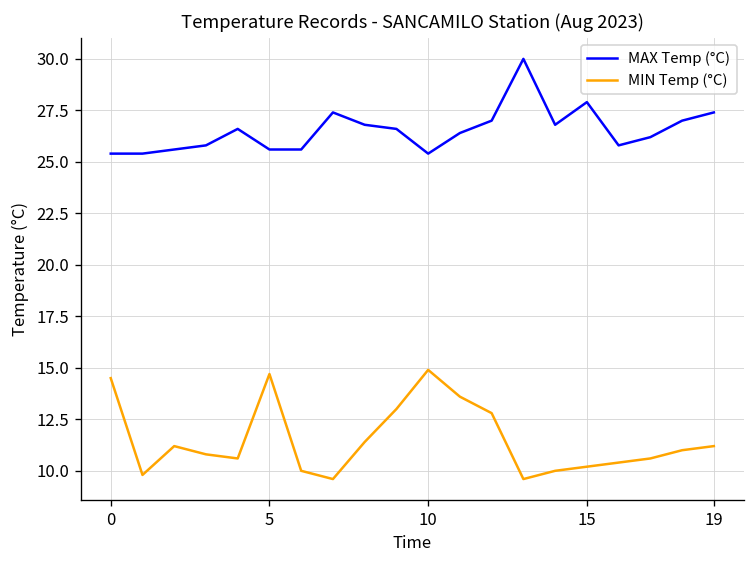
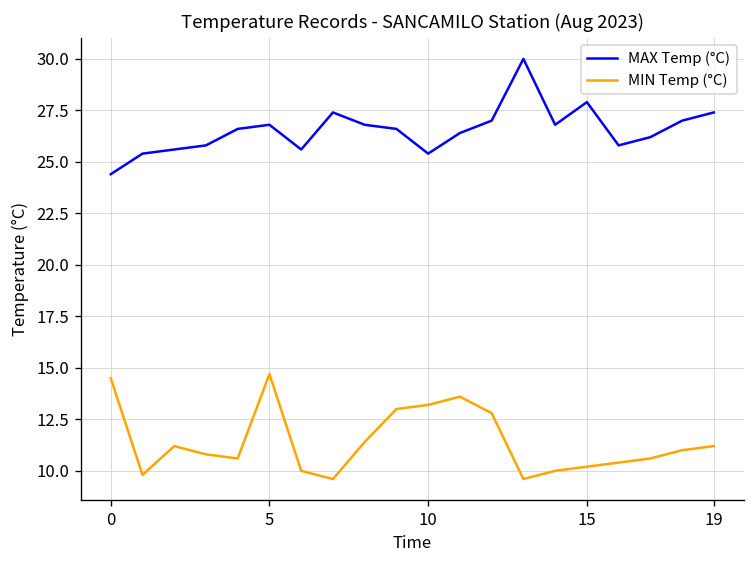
MAX Temp (°C), 0: 25.4 -> 24.4
MAX Temp (°C), 5: 25.6 -> 26.8
MIN Temp (°C), 10: 14.9 -> 13.2
